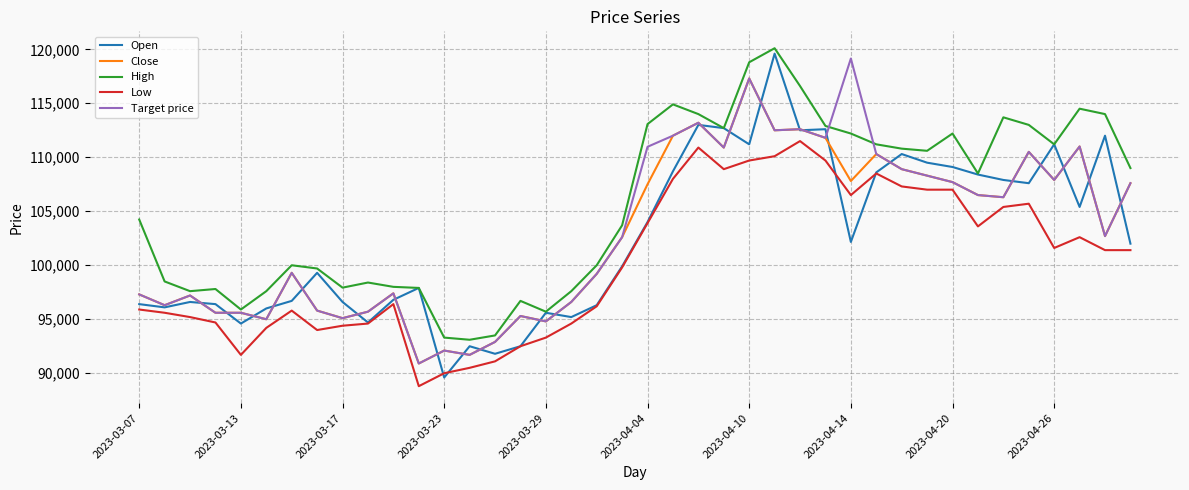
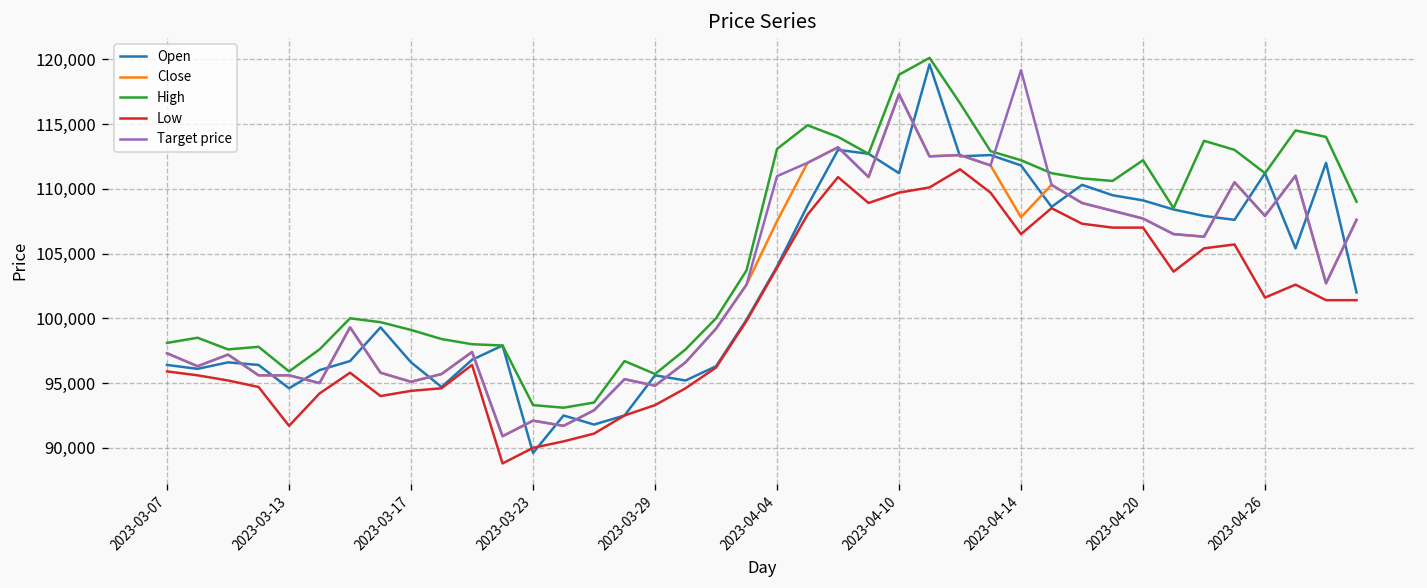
High, 2023-03-07: 104,200 -> 98,100
High, 2023-03-17: 97,900 -> 99,100
Open, 2023-04-14: 102,200 -> 111,800
